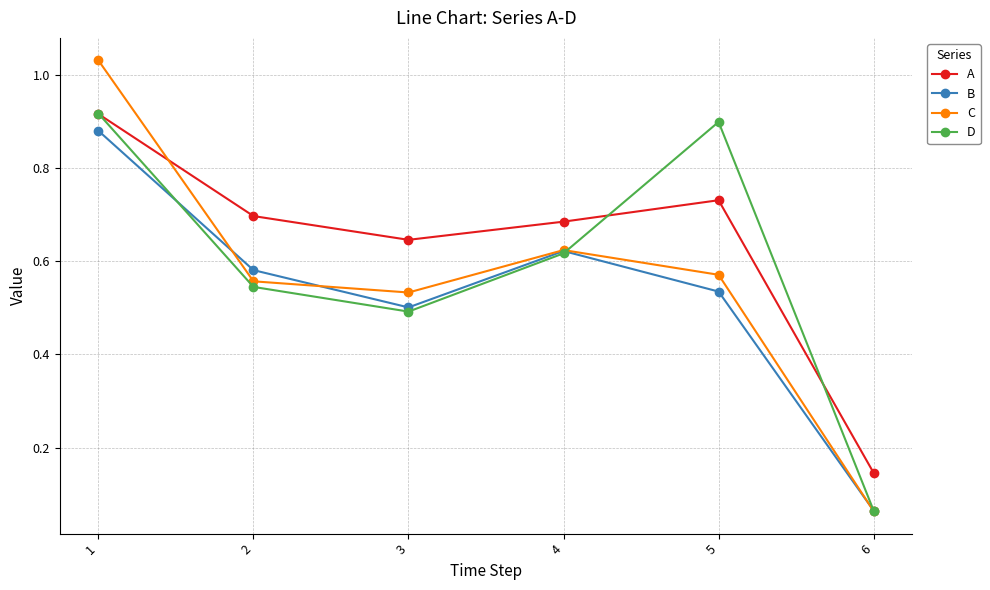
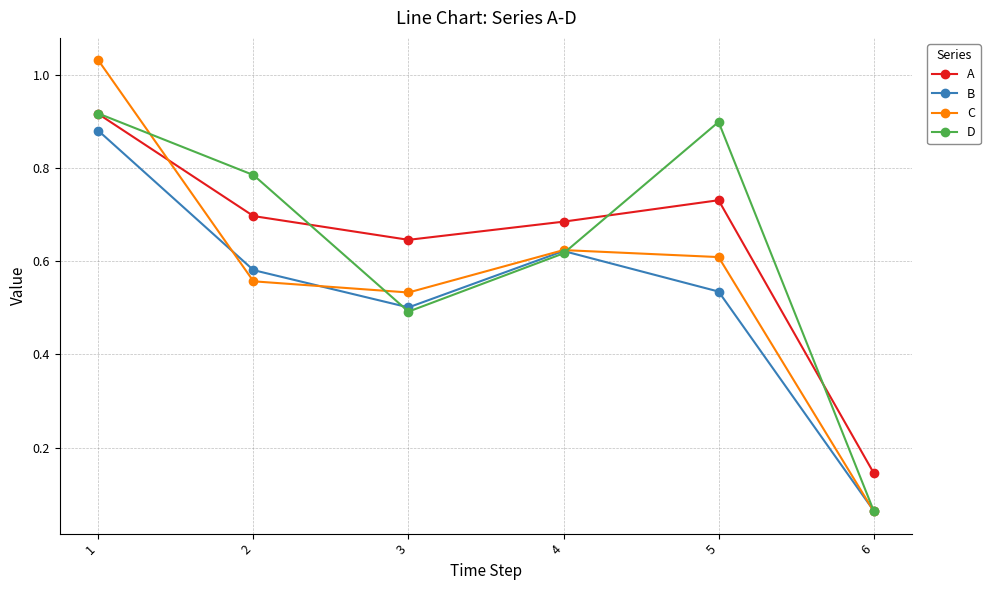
D, 2: 0.55 -> 0.79
C, 5: 0.57 -> 0.61
